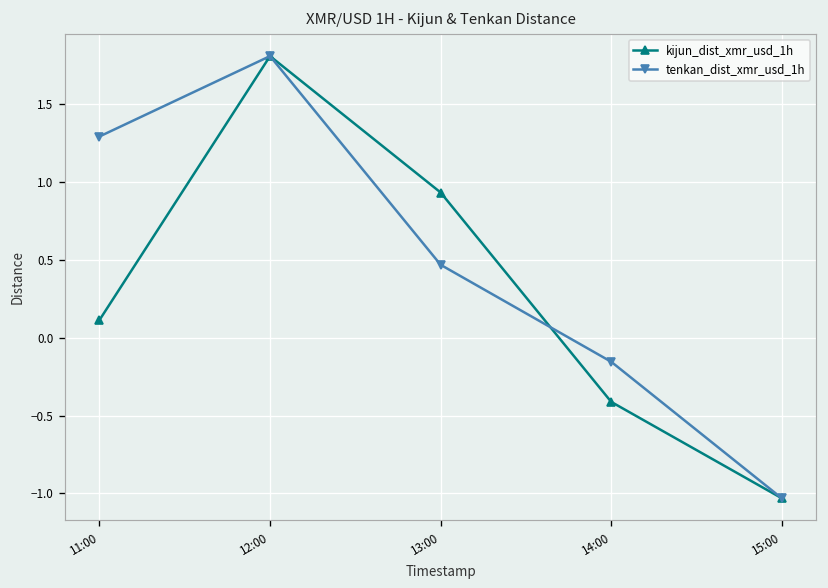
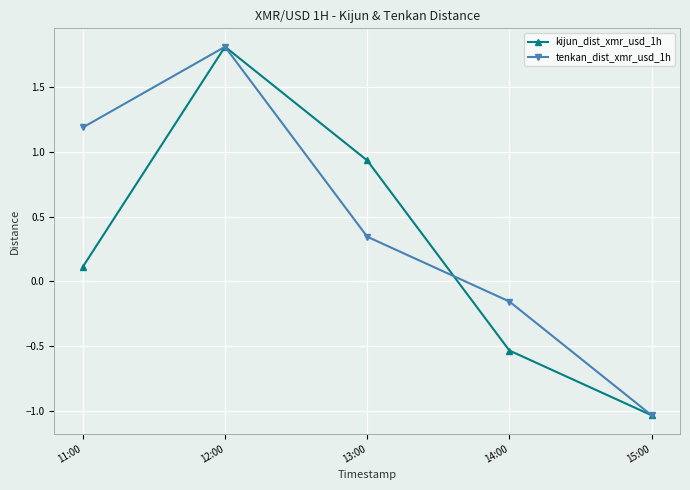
tenkan_dist_xmr_usd_1h, 11:00: 1.29 -> 1.19
tenkan_dist_xmr_usd_1h, 13:00: 0.47 -> 0.35
kijun_dist_xmr_usd_1h, 14:00: -0.41 -> -0.53
